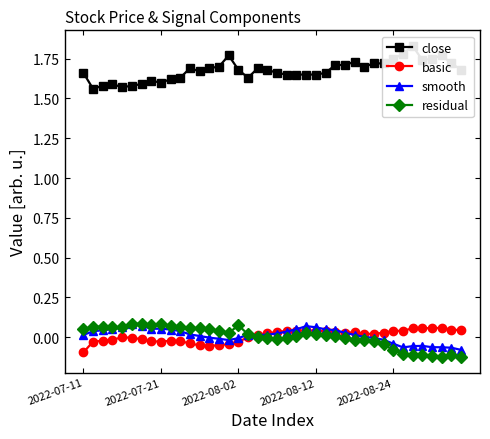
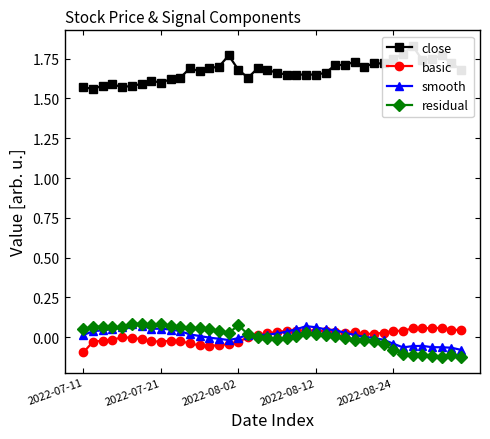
close, 2022-07-11: 1.66 -> 1.57
